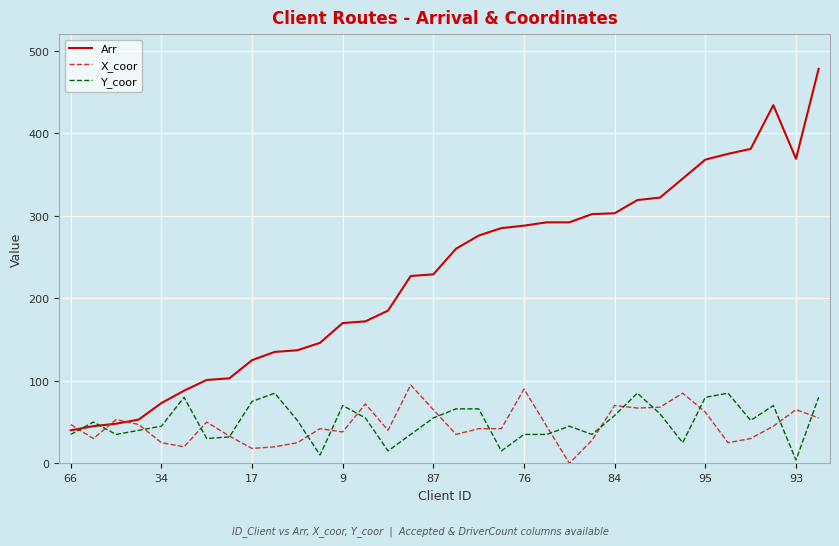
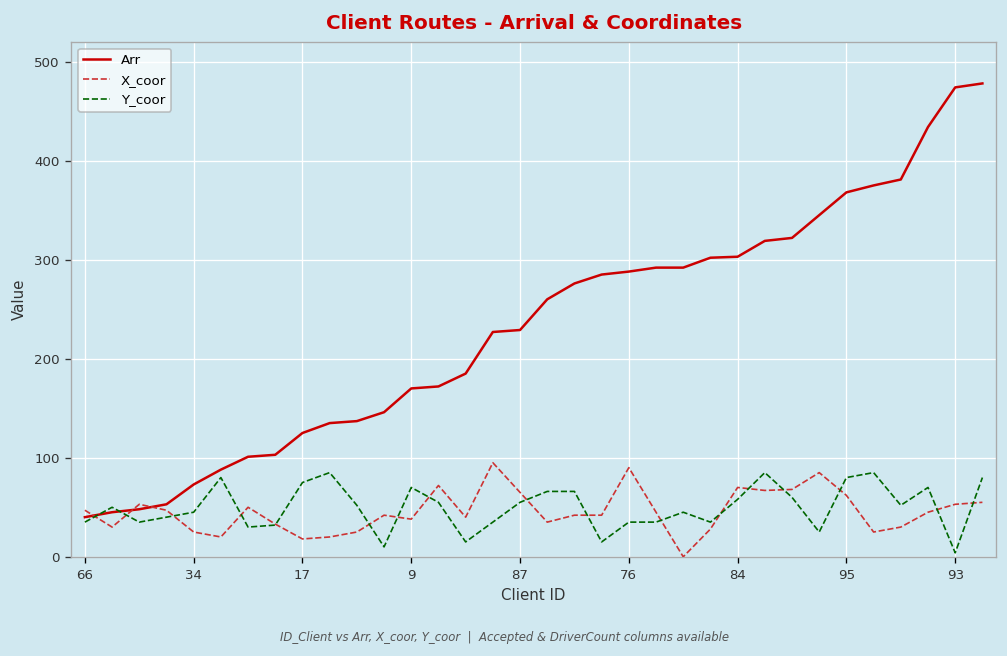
Arr, 93: 370 -> 470
X_coor, 93: 70 -> 50
